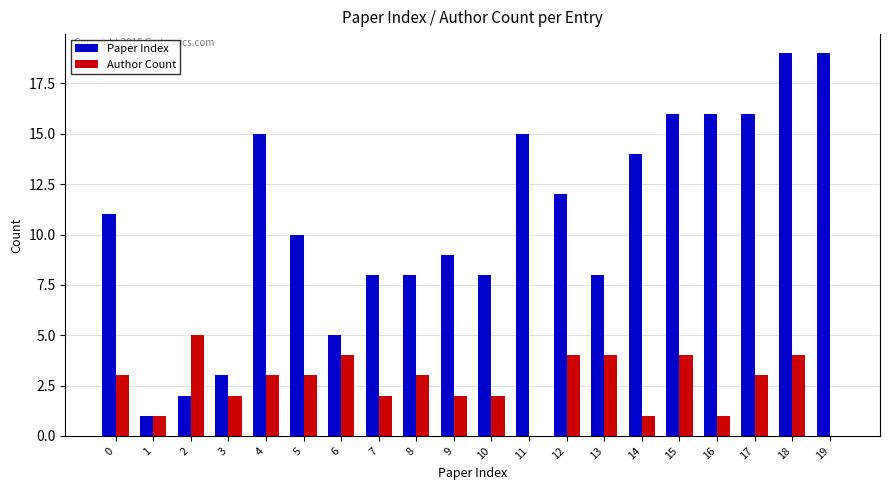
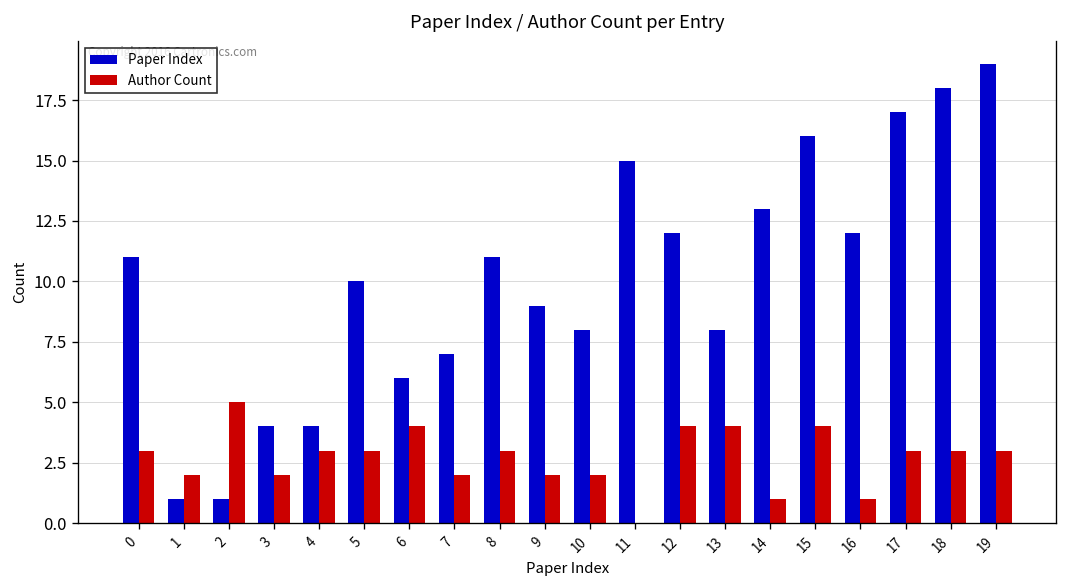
Author Count, 1: 1 -> 2
Paper Index, 2: 2 -> 1
Paper Index, 3: 3 -> 4
Paper Index, 4: 15 -> 4
Paper Index, 6: 5 -> 6
Paper Index, 7: 8 -> 7
Paper Index, 8: 8 -> 11
Paper Index, 14: 14 -> 13
Paper Index, 16: 16 -> 12
Paper Index, 17: 16 -> 17
Paper Index, 18: 19 -> 18
Author Count, 18: 4 -> 3
Author Count, 19: 0 -> 3
